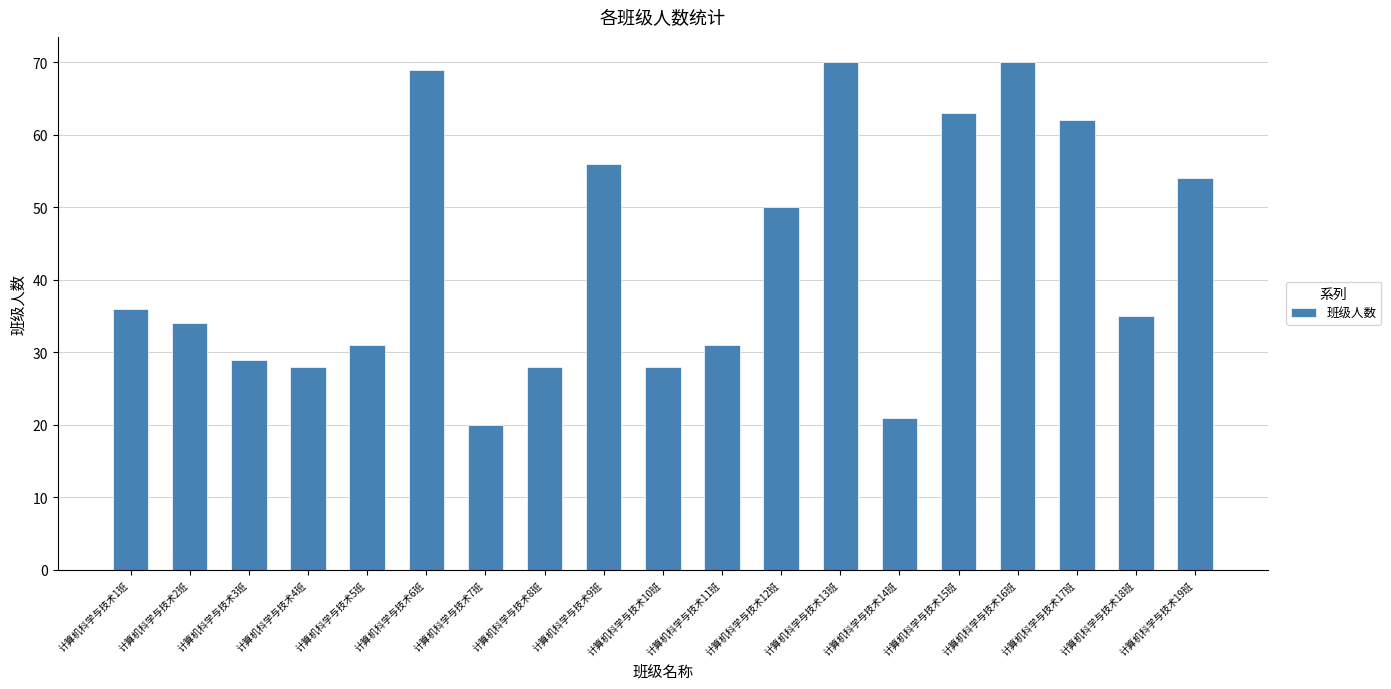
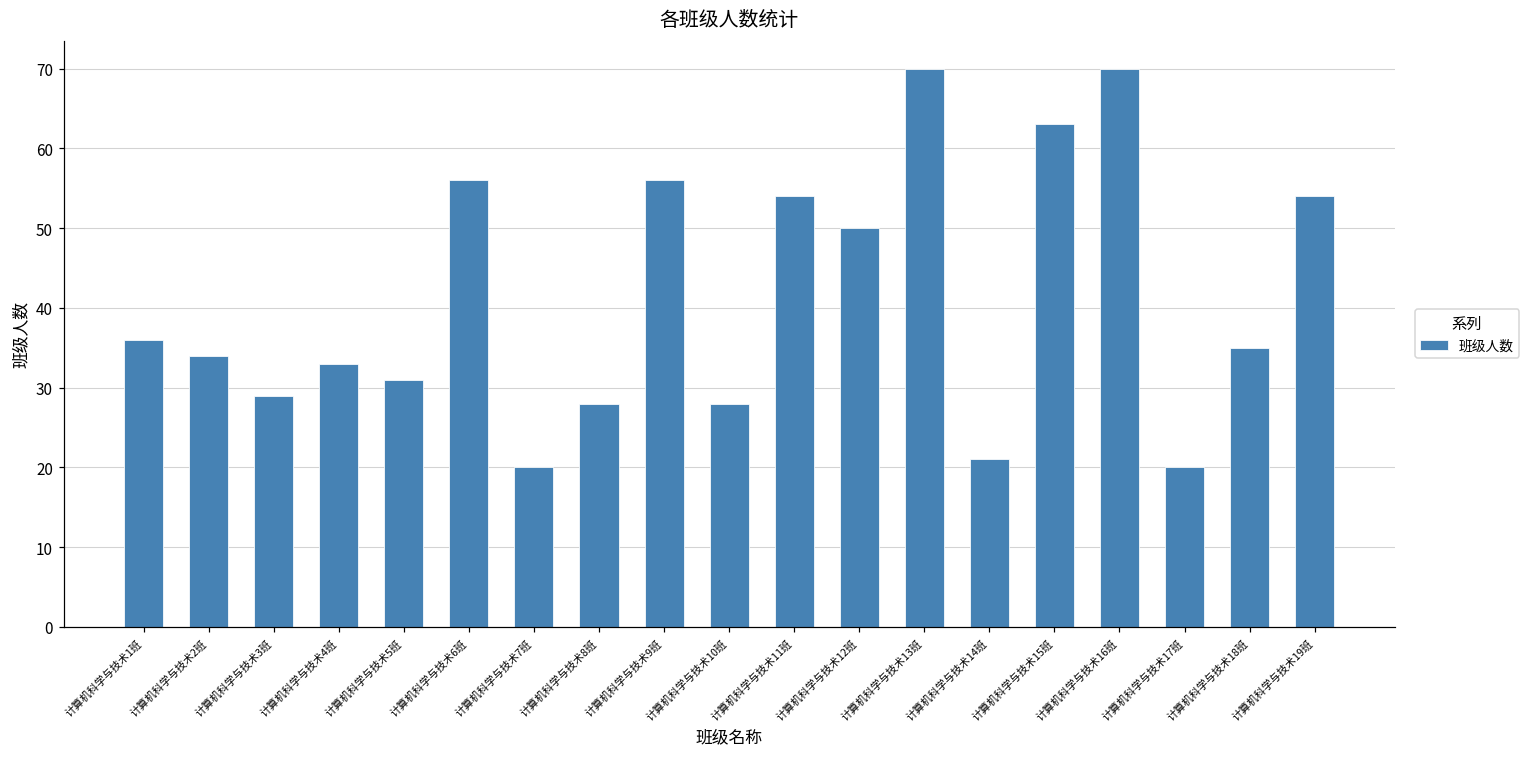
计算机科学与技术4班: 28 -> 33
计算机科学与技术6班: 69 -> 56
计算机科学与技术11班: 31 -> 54
计算机科学与技术17班: 62 -> 20
